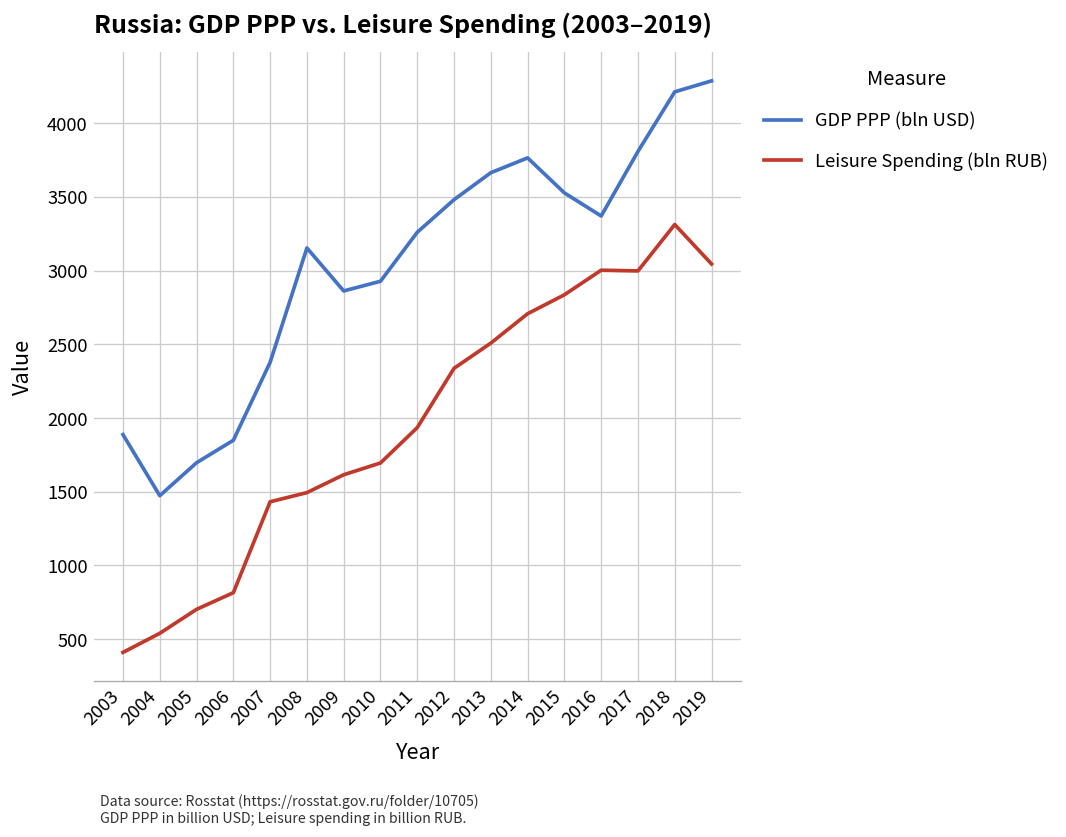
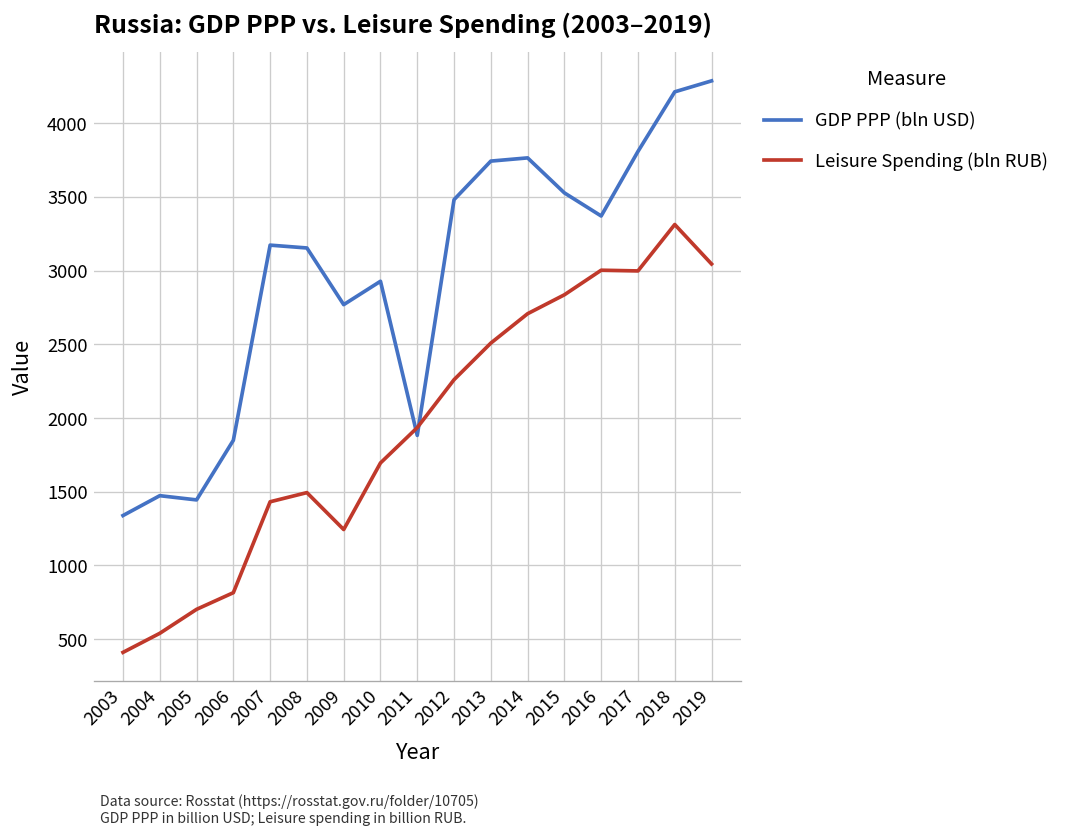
GDP PPP (bln USD), 2003: 1890 -> 1340
GDP PPP (bln USD), 2005: 1700 -> 1440
GDP PPP (bln USD), 2007: 2380 -> 3170
GDP PPP (bln USD), 2009: 2860 -> 2770
Leisure Spending (bln RUB), 2009: 1620 -> 1240
GDP PPP (bln USD), 2011: 3260 -> 1880
Leisure Spending (bln RUB), 2012: 2340 -> 2260
GDP PPP (bln USD), 2013: 3660 -> 3740
